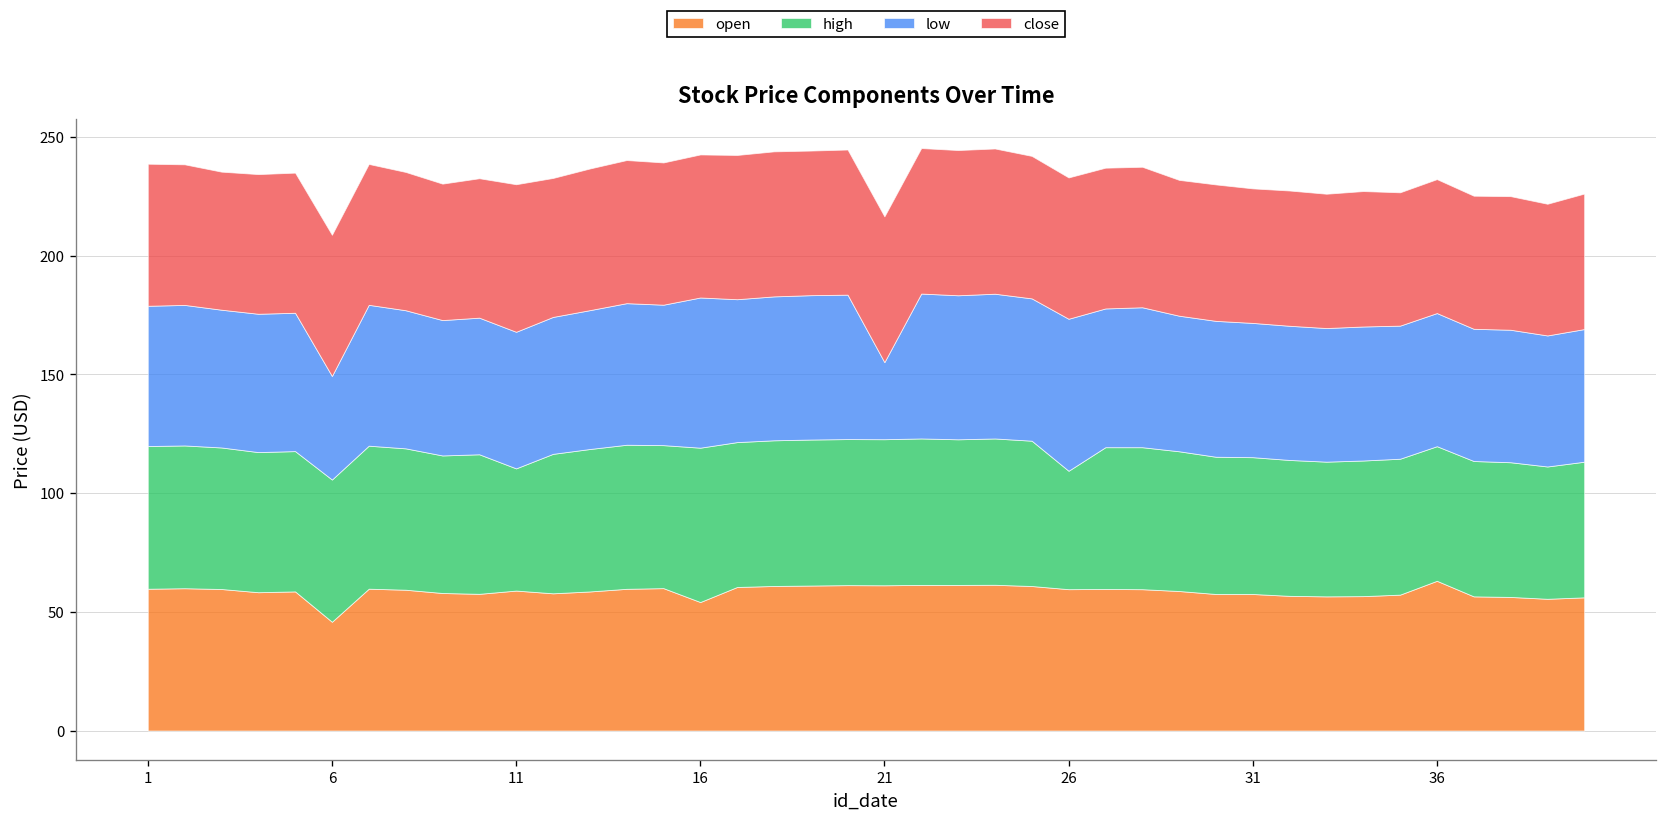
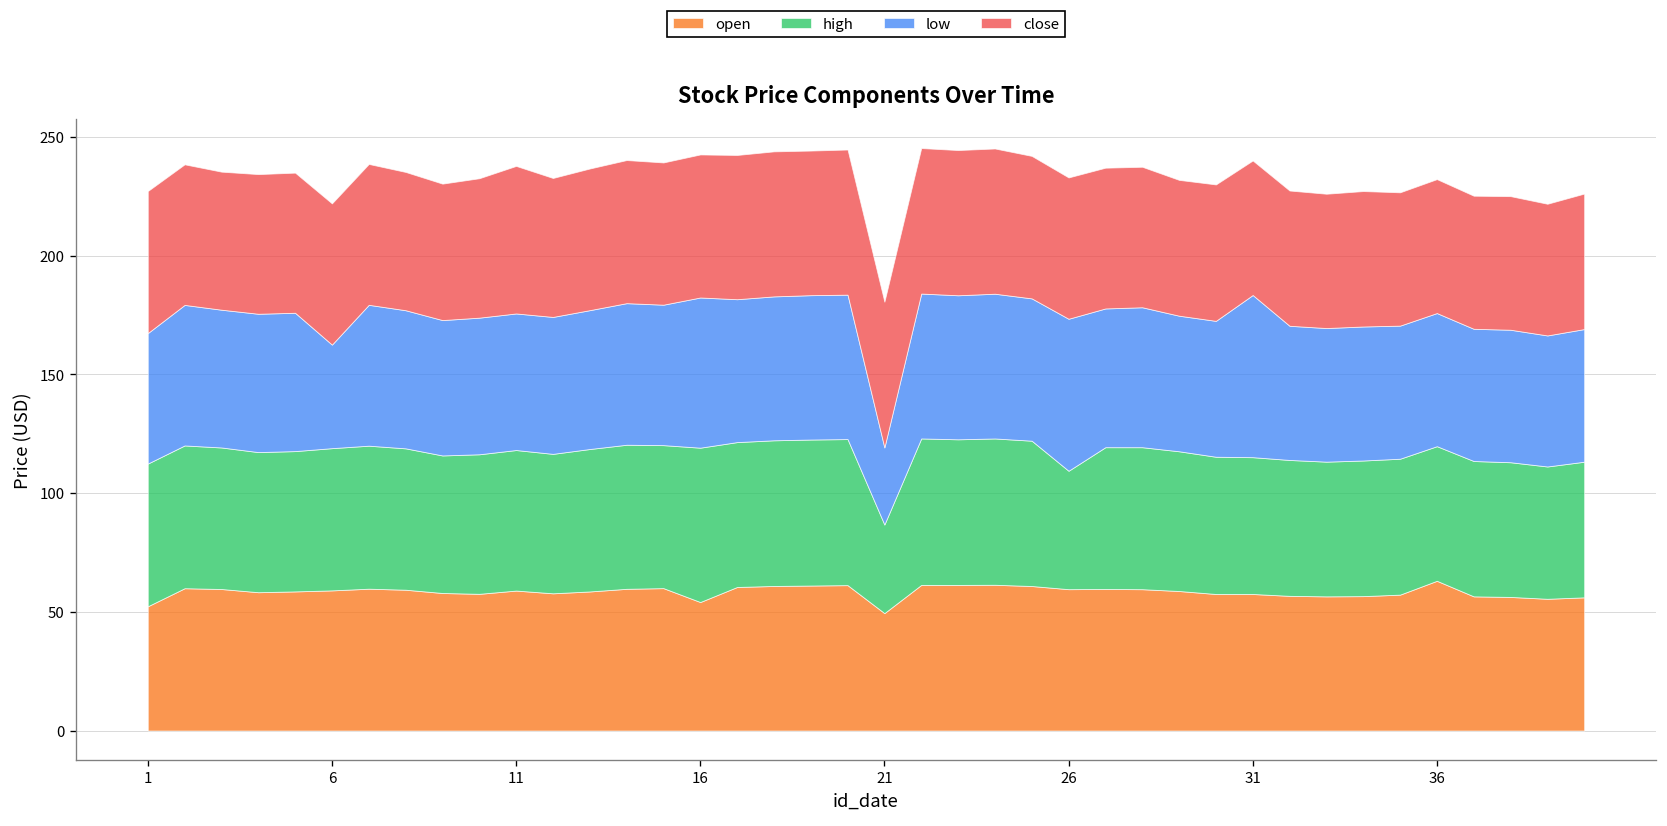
open, 1: 60 -> 52
low, 1: 59 -> 55
open, 6: 46 -> 59
high, 11: 51 -> 59
open, 21: 61 -> 49
high, 21: 62 -> 37
low, 31: 57 -> 68
